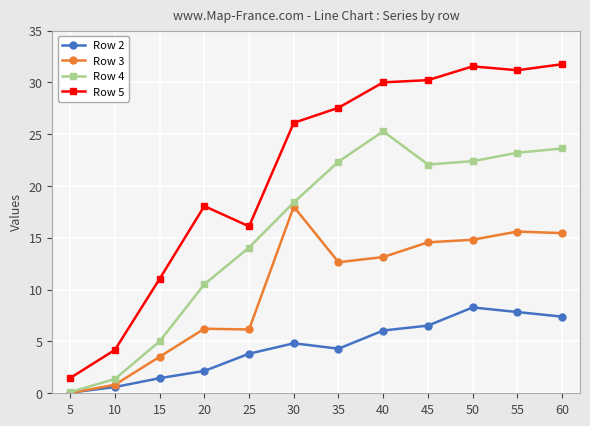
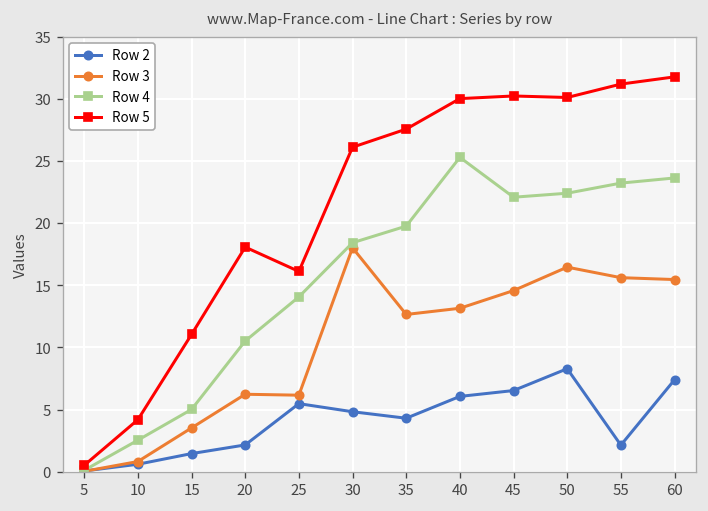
Row 5, 5: 1.5 -> 0.5
Row 4, 10: 1.4 -> 2.5
Row 2, 25: 3.8 -> 5.5
Row 4, 35: 22.4 -> 19.8
Row 3, 50: 14.8 -> 16.5
Row 5, 50: 31.5 -> 30.1
Row 2, 55: 7.8 -> 2.1
